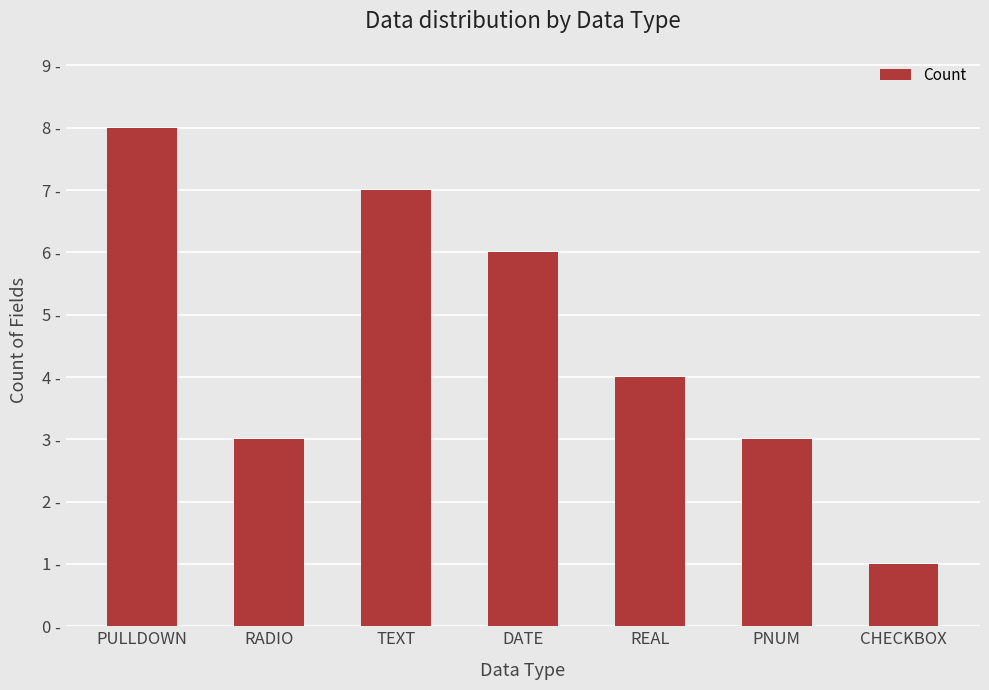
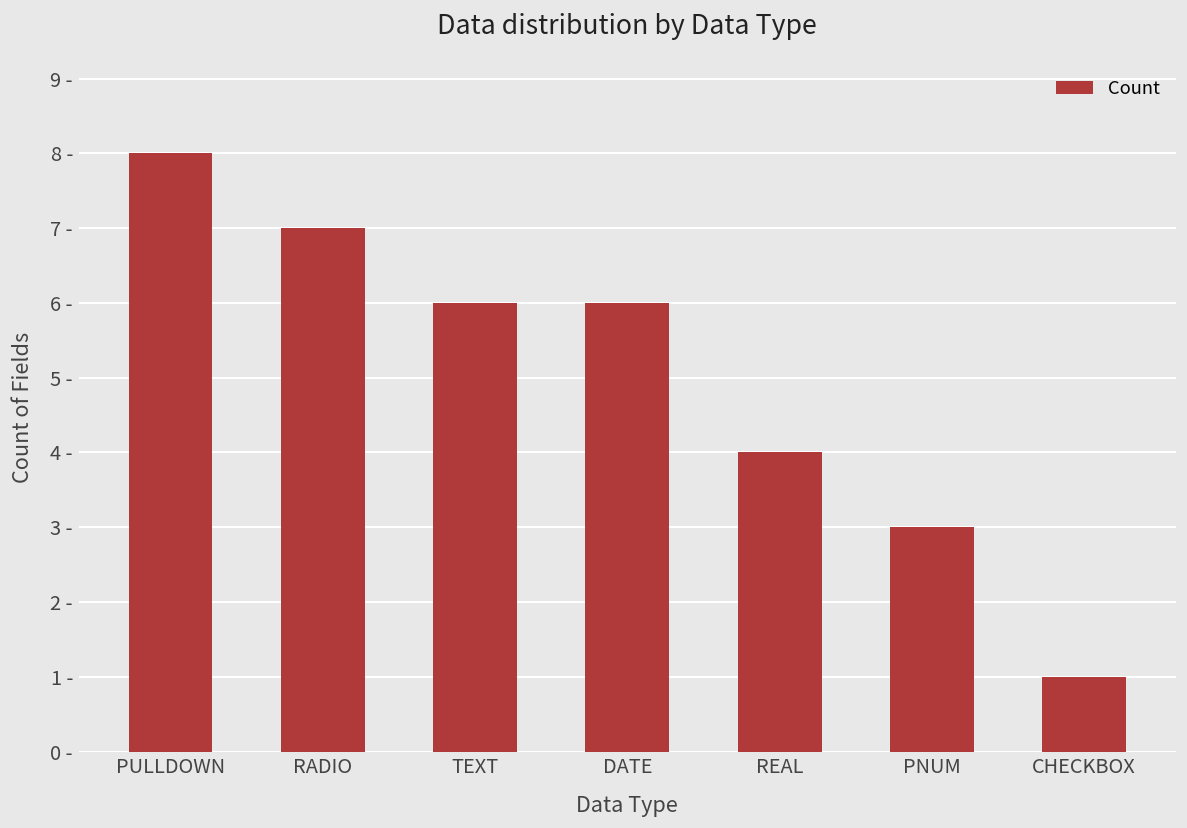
RADIO: 3 - -> 7 -
TEXT: 7 - -> 6 -
